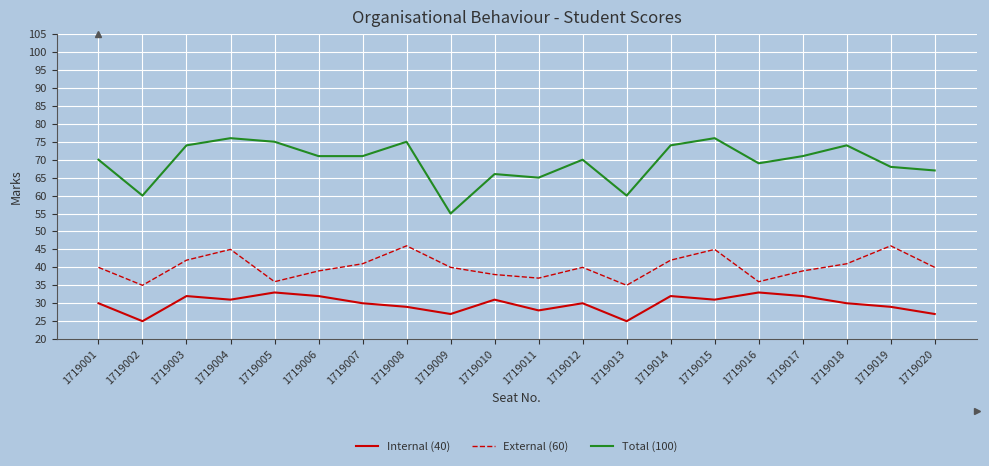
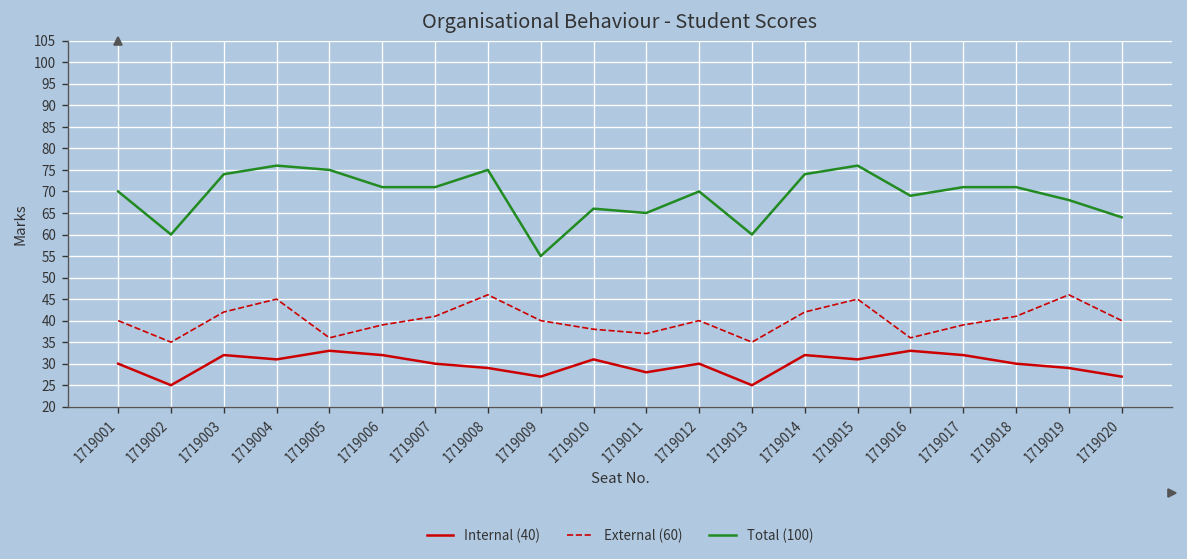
Total (100), 1719018: 74 -> 71
Total (100), 1719020: 67 -> 64
